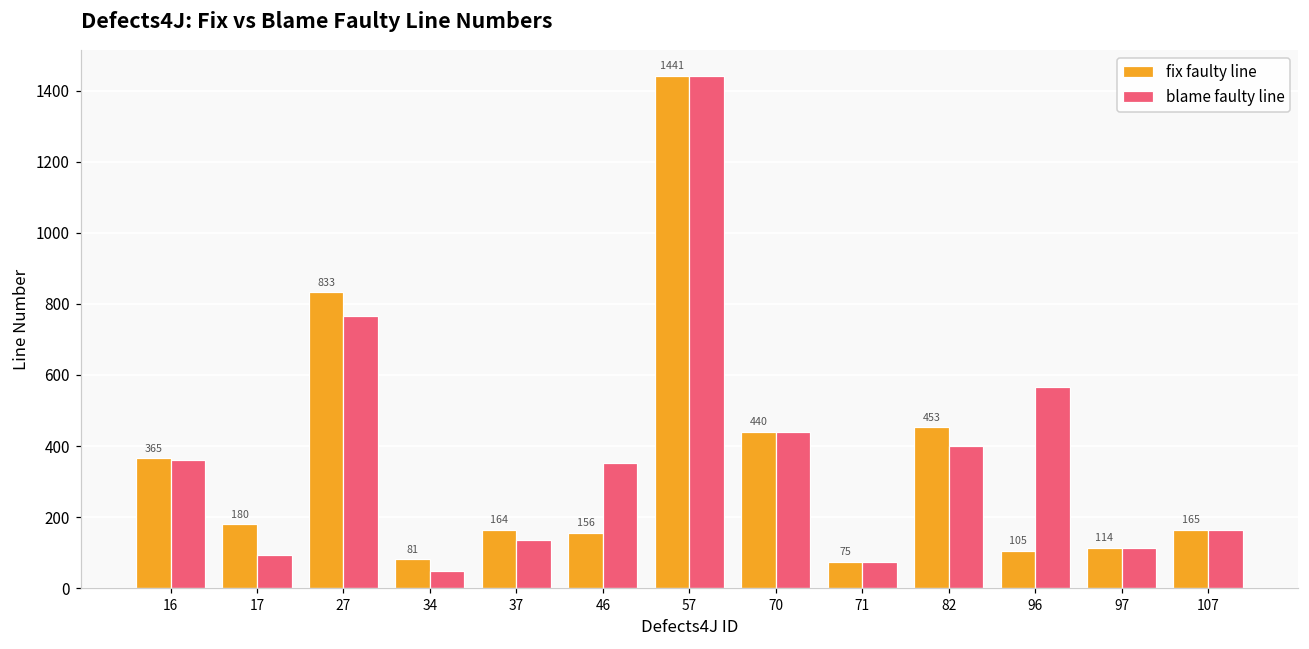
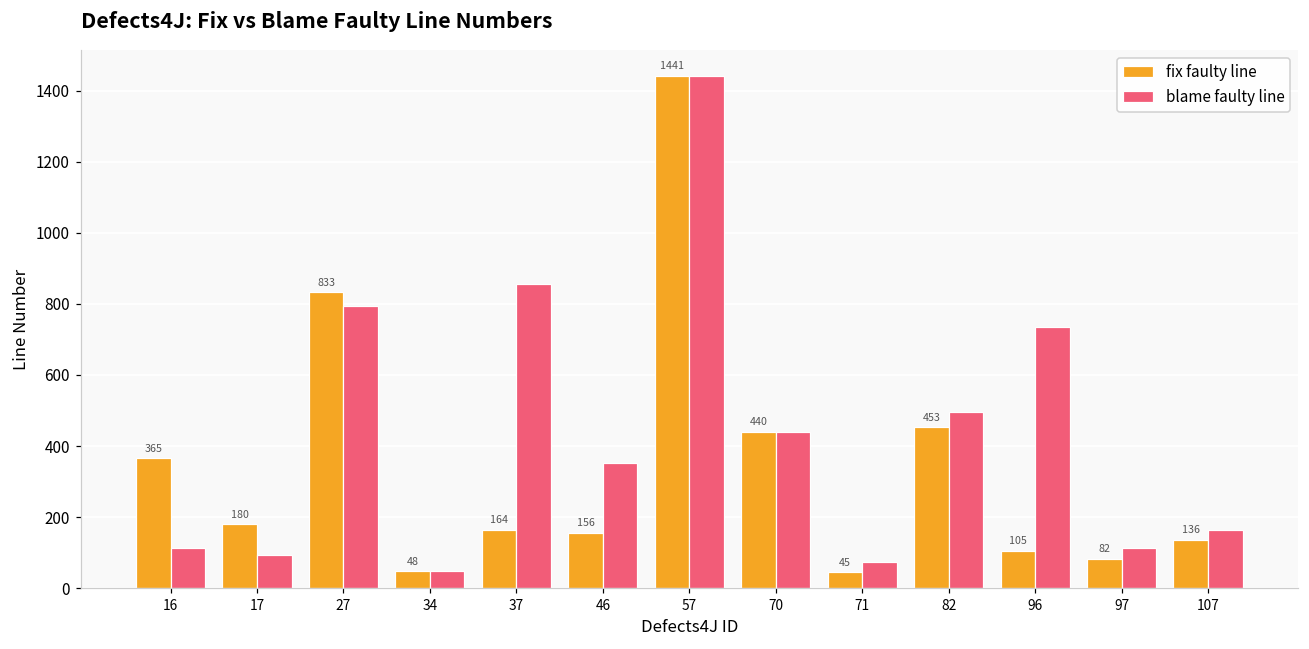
blame faulty line, 16: 360 -> 110
blame faulty line, 27: 770 -> 790
fix faulty line, 34: 81 -> 48
blame faulty line, 37: 140 -> 860
fix faulty line, 71: 75 -> 45
blame faulty line, 82: 400 -> 500
blame faulty line, 96: 570 -> 740
fix faulty line, 97: 114 -> 82
fix faulty line, 107: 165 -> 136
